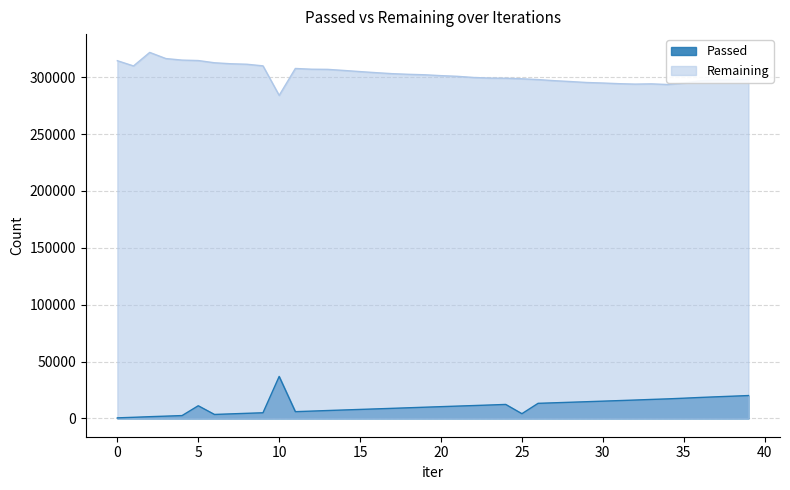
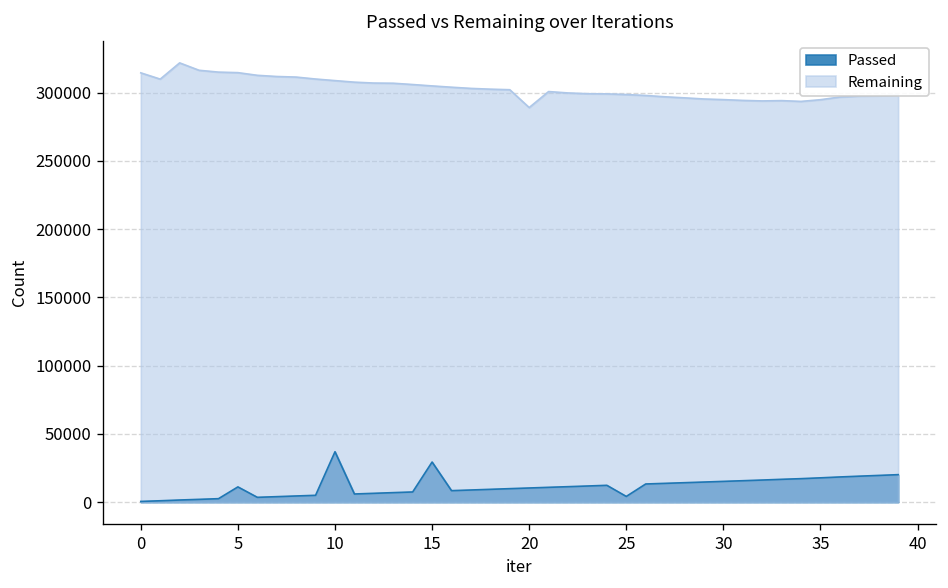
Remaining, 10: 284000 -> 309000
Passed, 15: 8000 -> 29000
Remaining, 20: 301000 -> 289000
